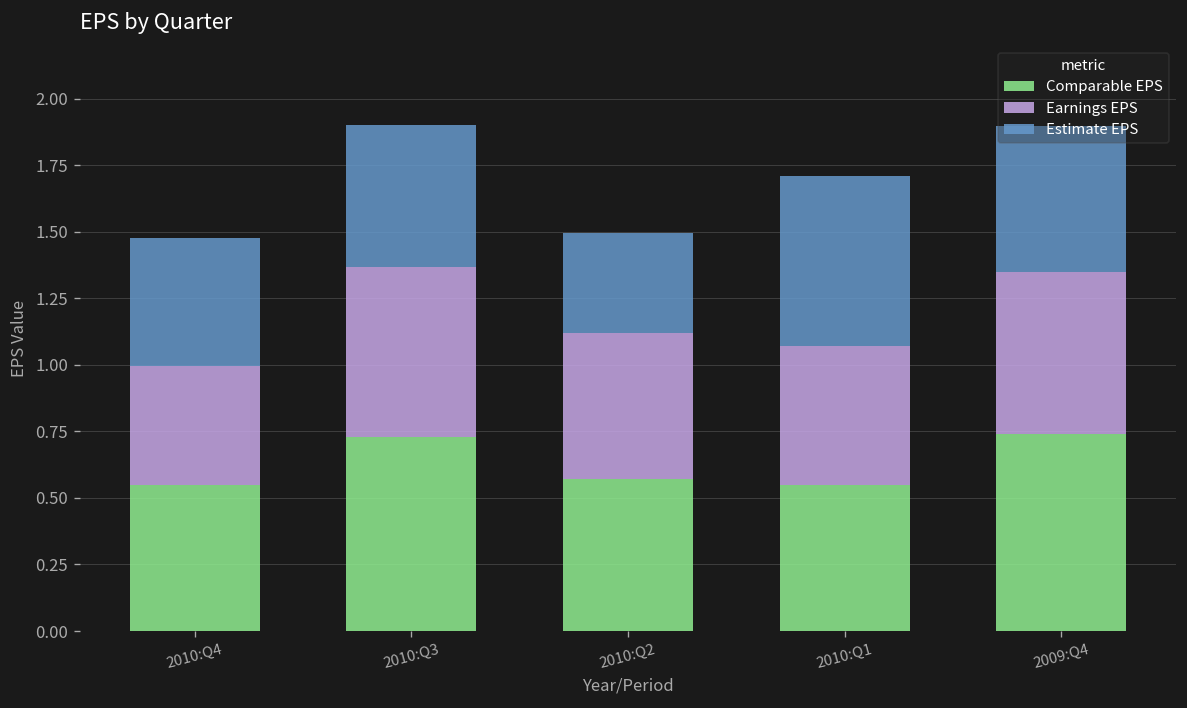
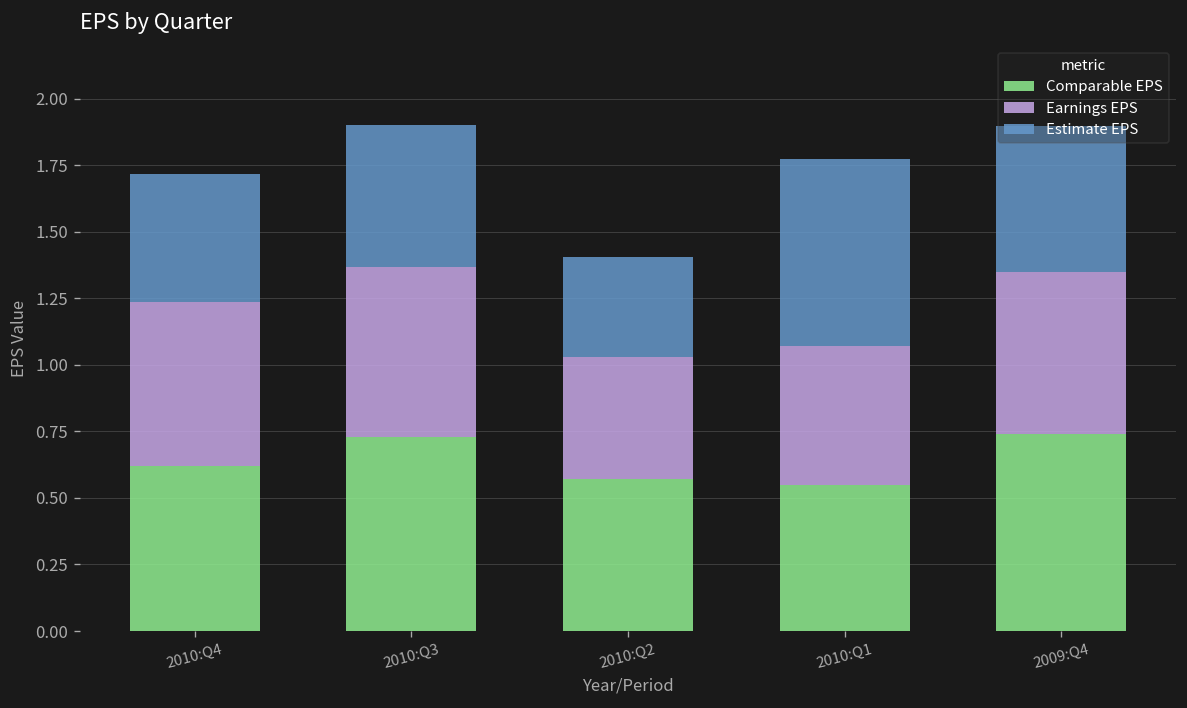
Comparable EPS, 2010:Q4: 0.55 -> 0.62
Earnings EPS, 2010:Q4: 0.45 -> 0.62
Earnings EPS, 2010:Q2: 0.55 -> 0.46
Estimate EPS, 2010:Q1: 0.64 -> 0.70
